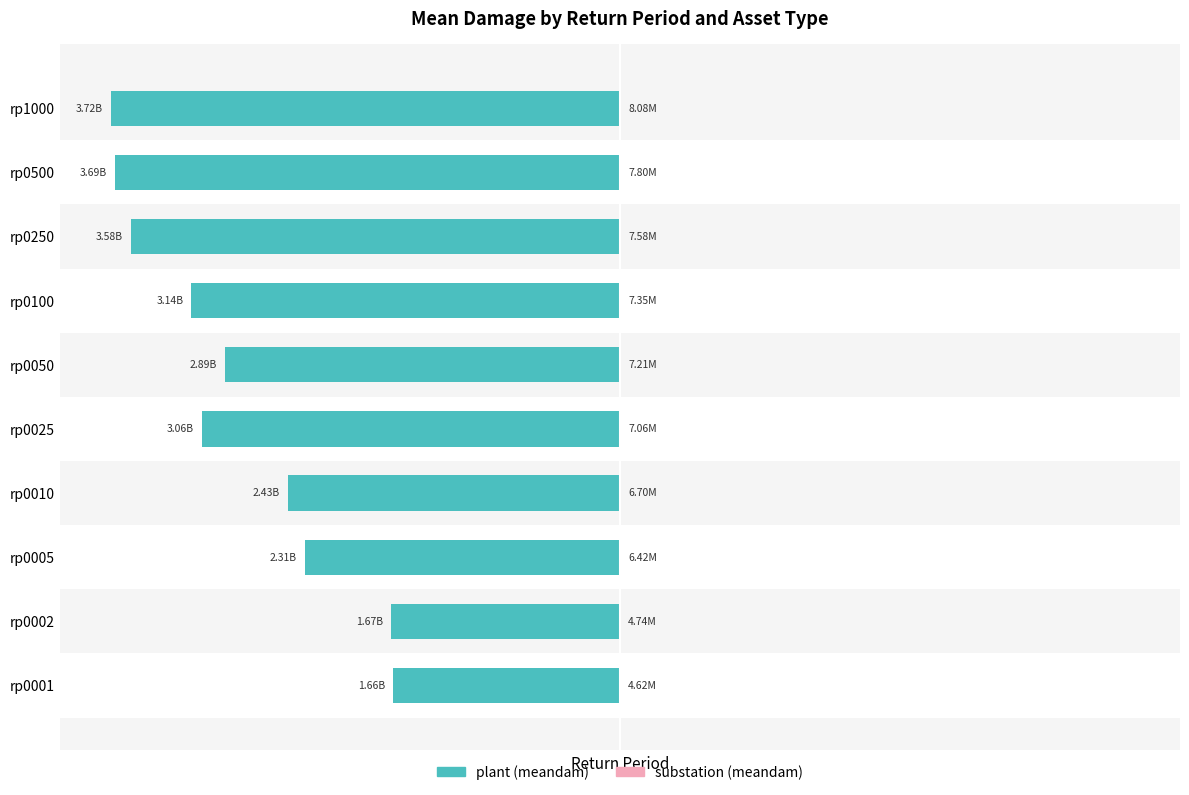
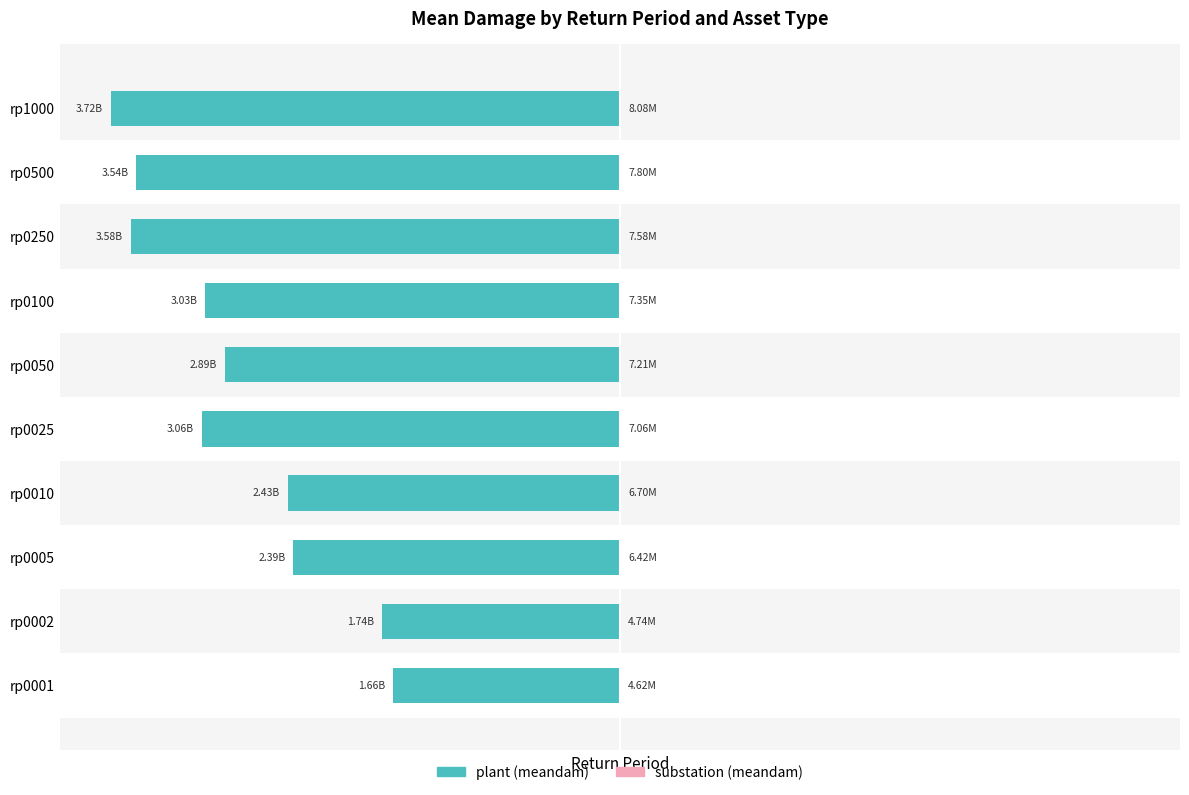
plant (meandam), rp0500: 3.69B -> 3.54B
plant (meandam), rp0100: 3.14B -> 3.03B
plant (meandam), rp0005: 2.31B -> 2.39B
plant (meandam), rp0002: 1.67B -> 1.74B
